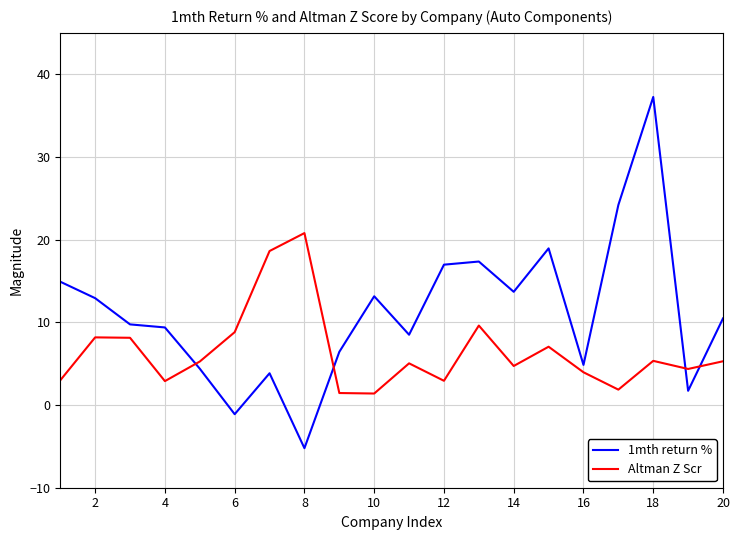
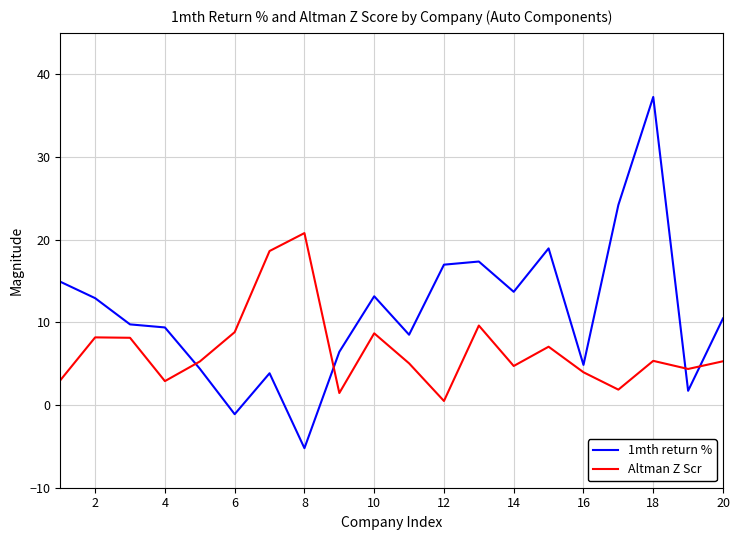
Altman Z Scr, 10: 1 -> 9
Altman Z Scr, 12: 3 -> 0
